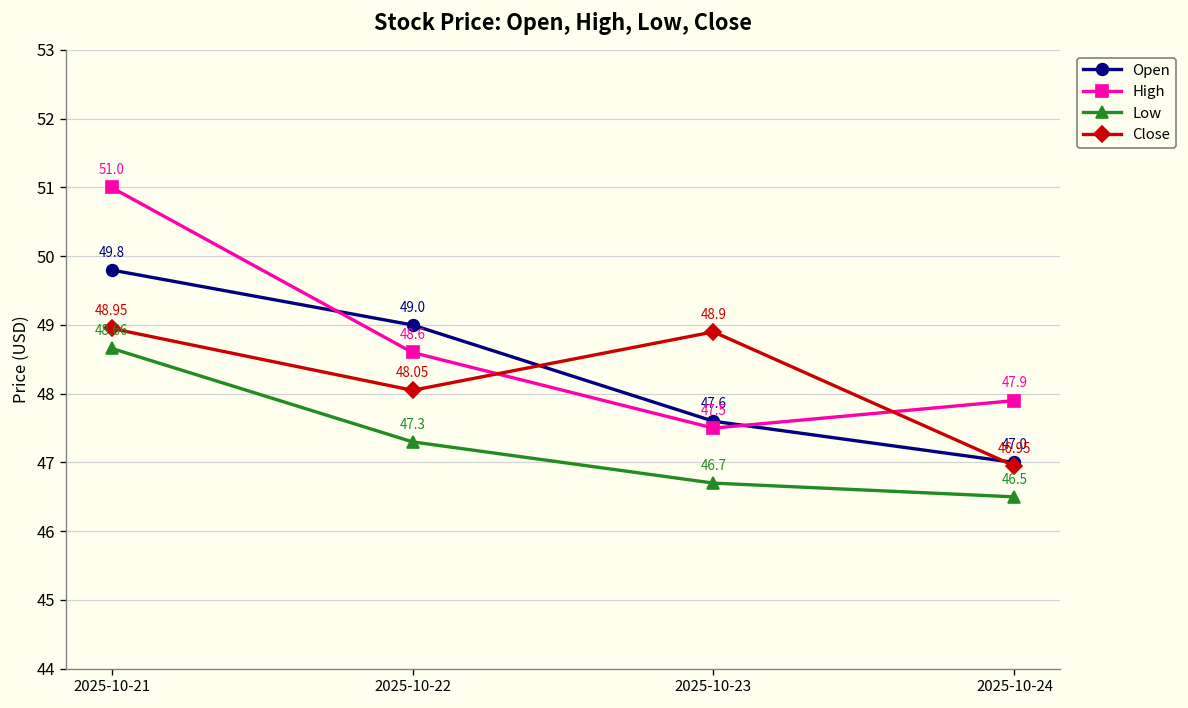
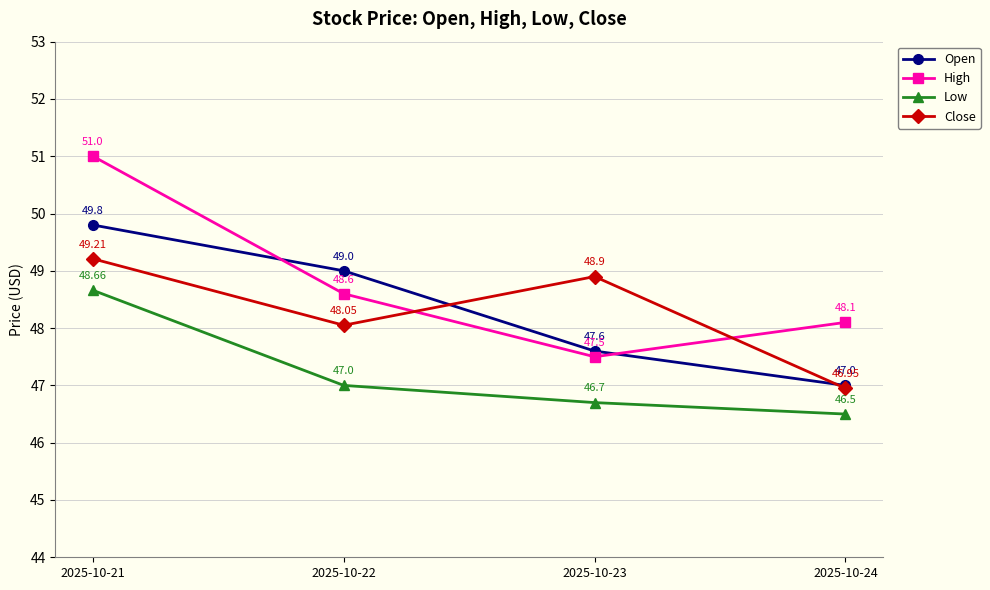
Close, 2025-10-21: 48.95 -> 49.21
Low, 2025-10-22: 47.3 -> 47.0
High, 2025-10-24: 47.9 -> 48.1
